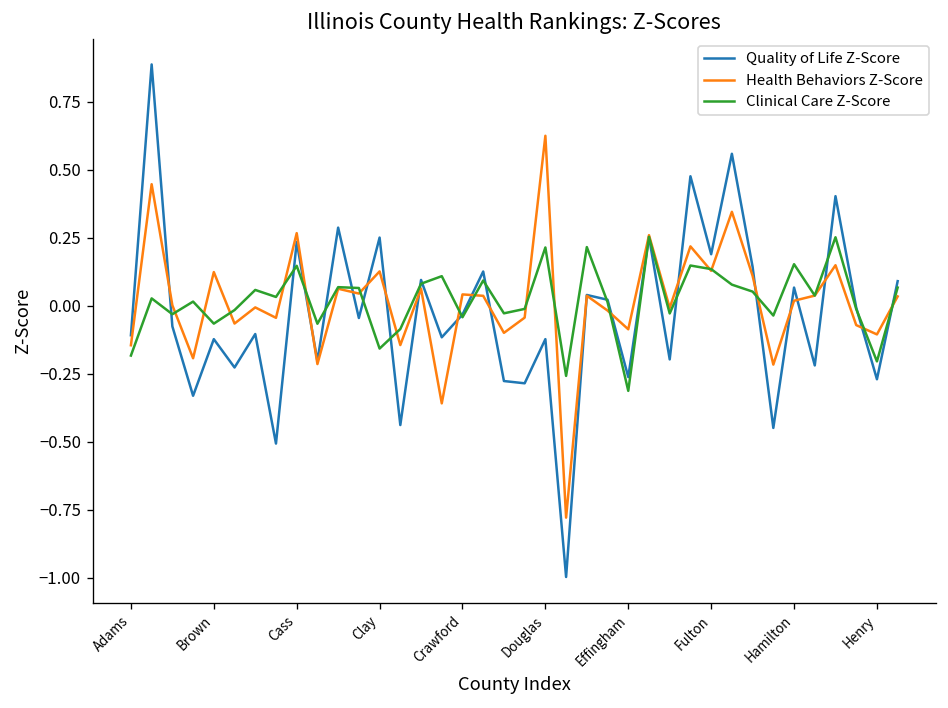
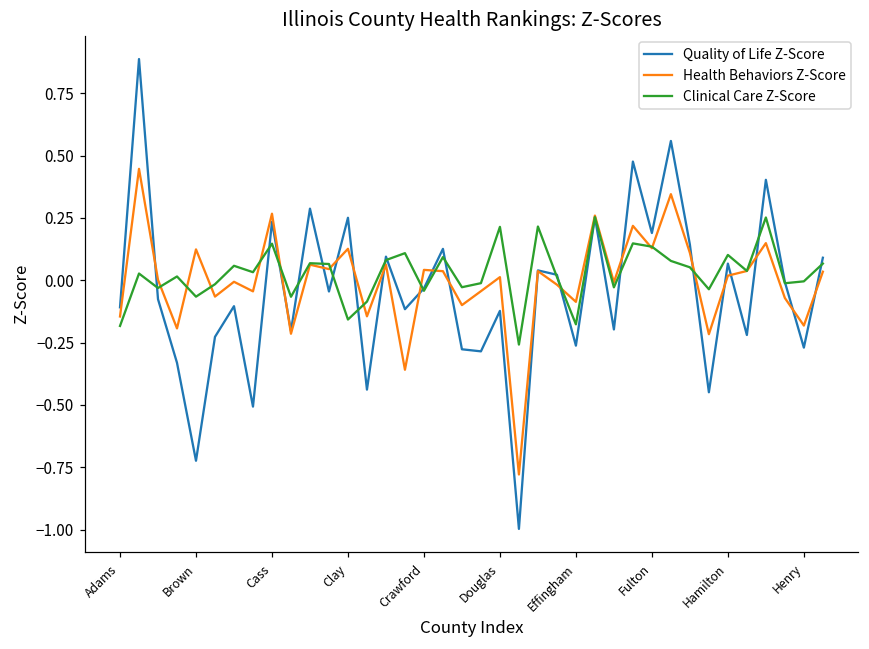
Quality of Life Z-Score, Brown: -0.12 -> -0.72
Health Behaviors Z-Score, Douglas: 0.62 -> 0.01
Clinical Care Z-Score, Effingham: -0.31 -> -0.18
Clinical Care Z-Score, Hamilton: 0.15 -> 0.10
Health Behaviors Z-Score, Henry: -0.11 -> -0.18
Clinical Care Z-Score, Henry: -0.20 -> 0.00
